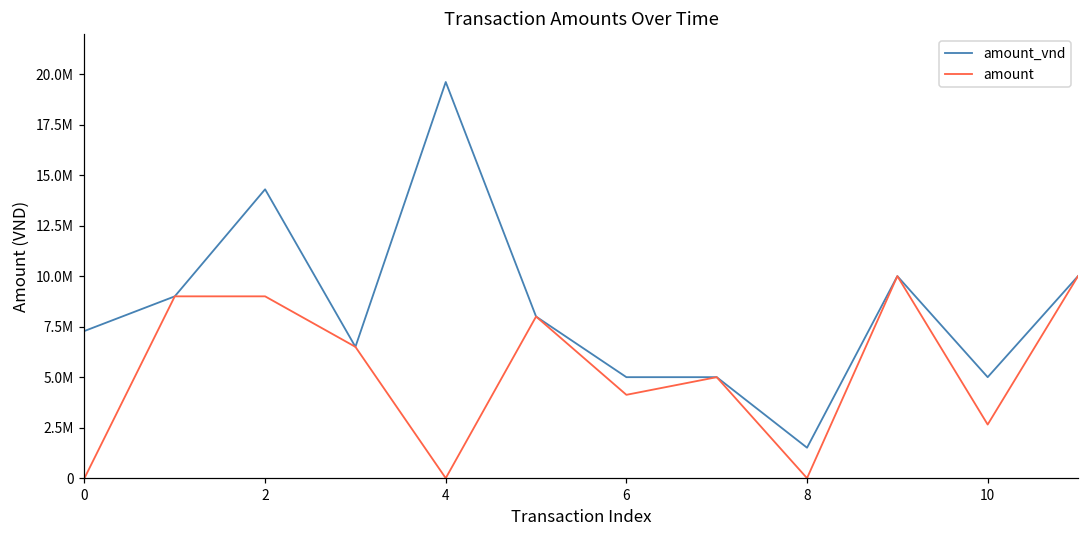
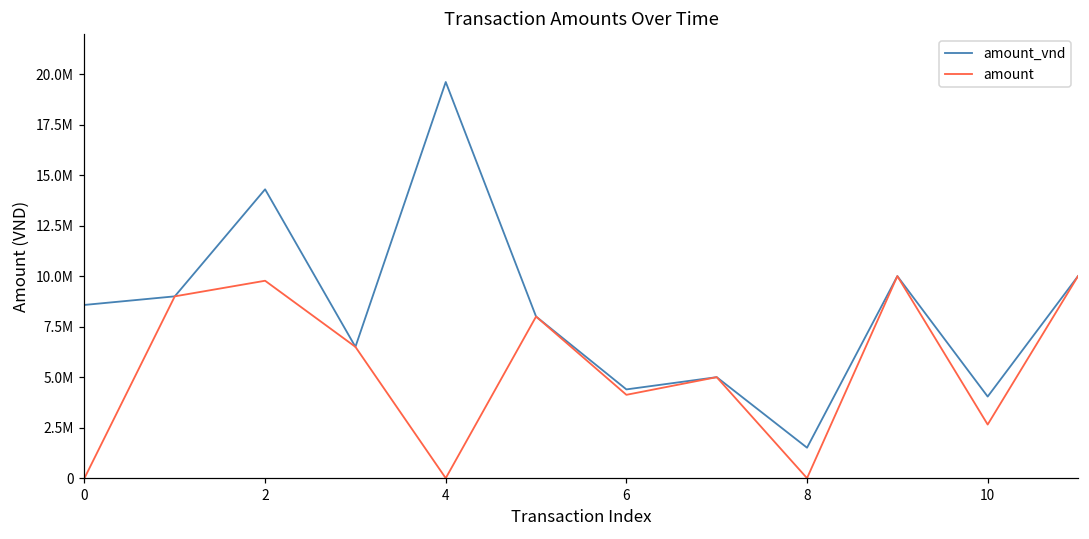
amount_vnd, 0: 7300000 -> 8600000
amount, 2: 9000000 -> 9800000
amount_vnd, 6: 5000000 -> 4400000
amount_vnd, 10: 5000000 -> 4000000
